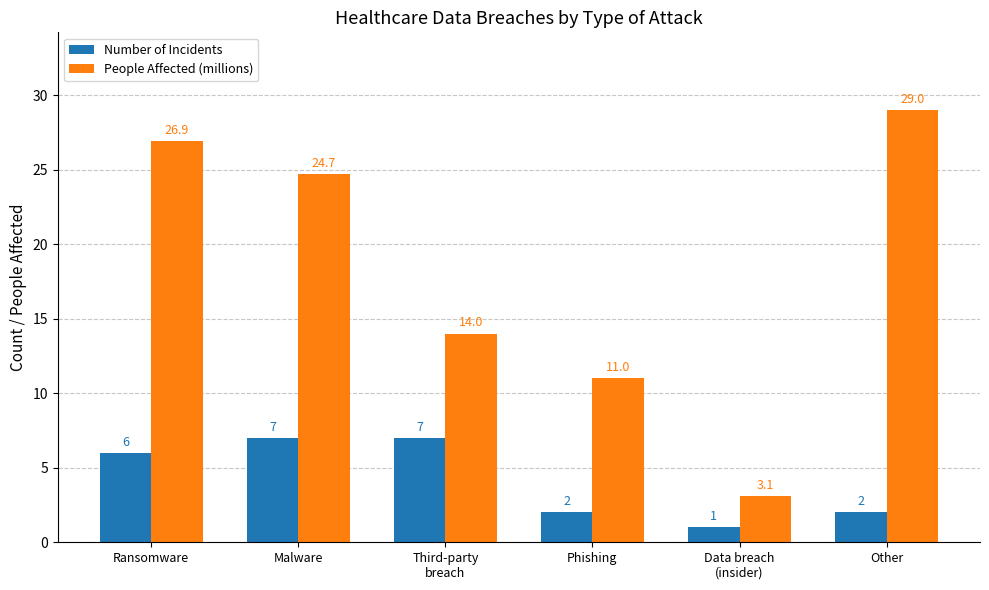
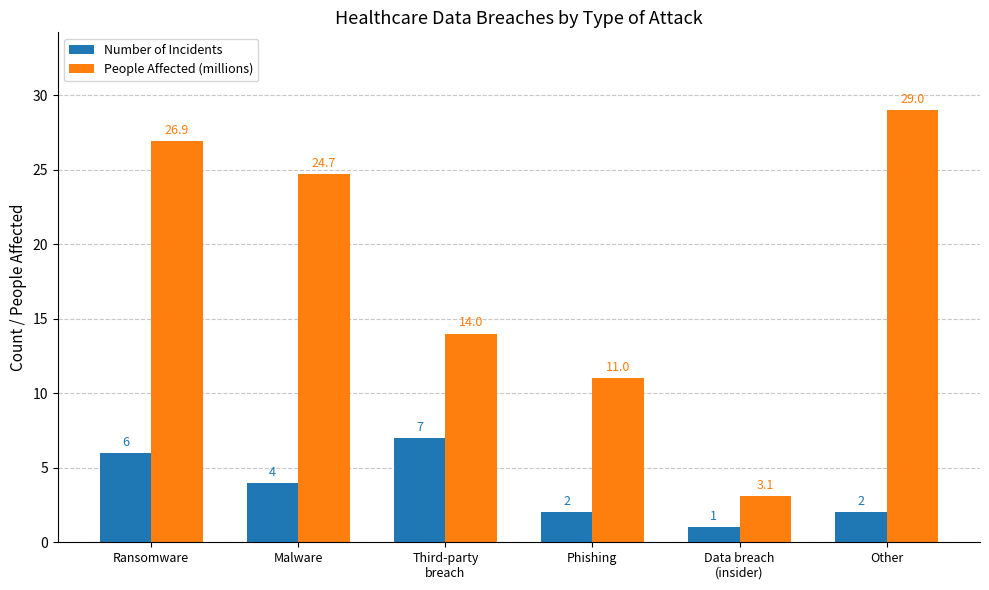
Number of Incidents, Malware: 7 -> 4
